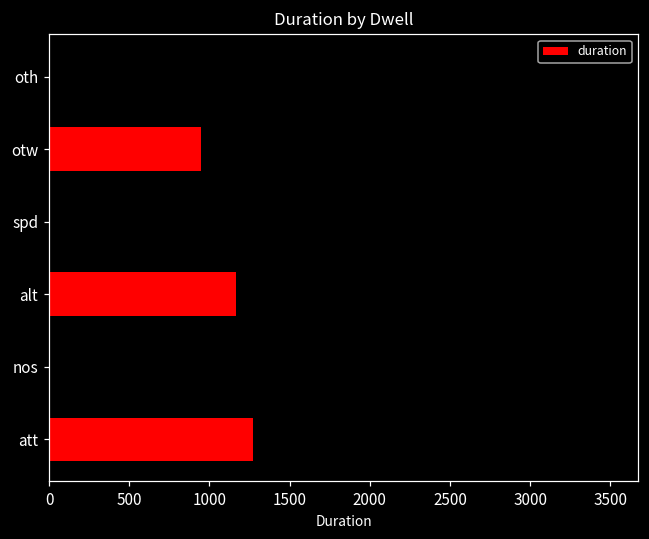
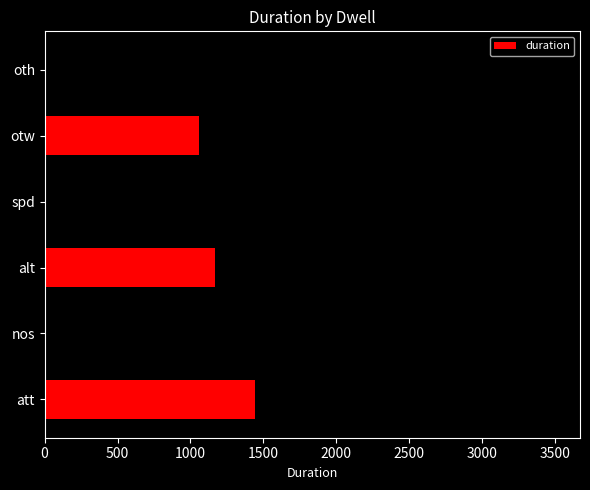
otw: 950 -> 1060
att: 1270 -> 1440
